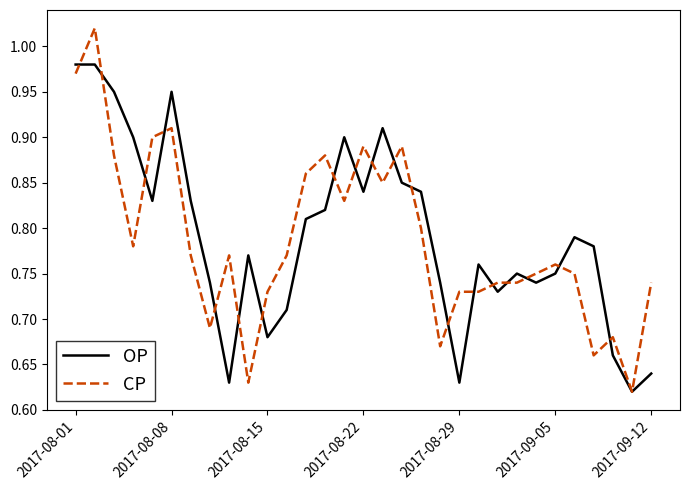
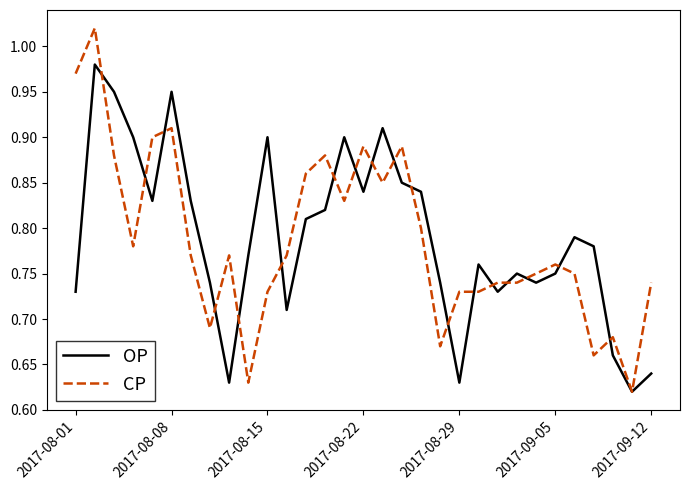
OP, 2017-08-01: 0.98 -> 0.73
OP, 2017-08-15: 0.68 -> 0.90
